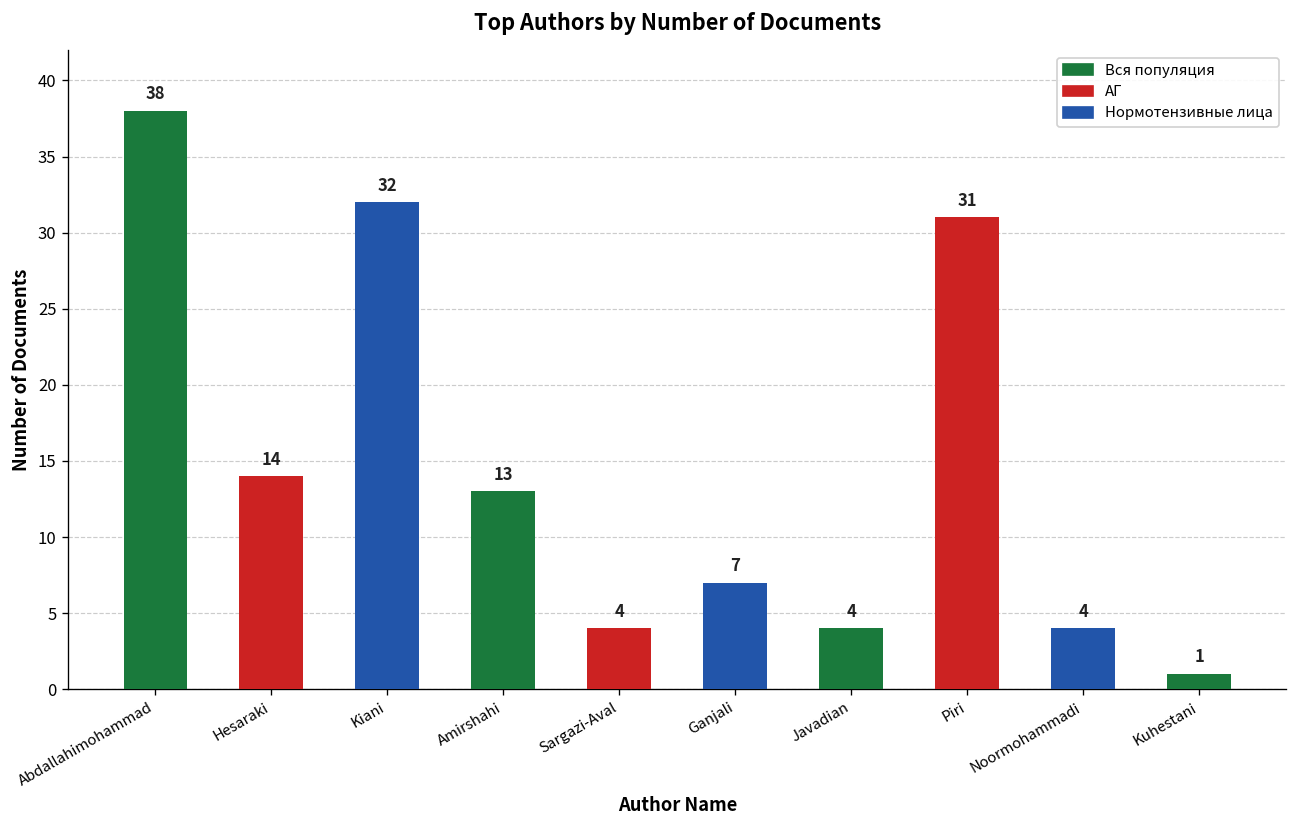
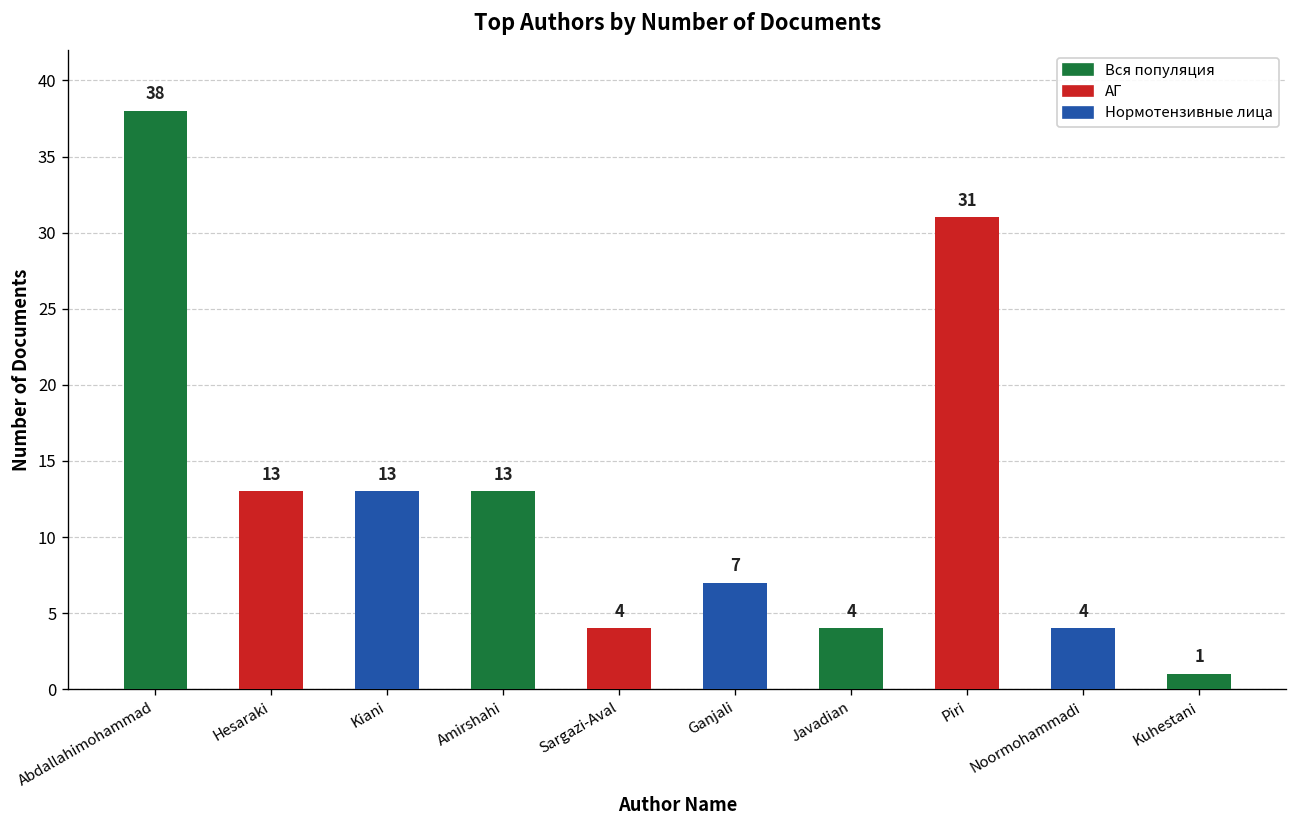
АГ, Hesaraki: 14 -> 13
Нормотензивные лица, Kiani: 32 -> 13
